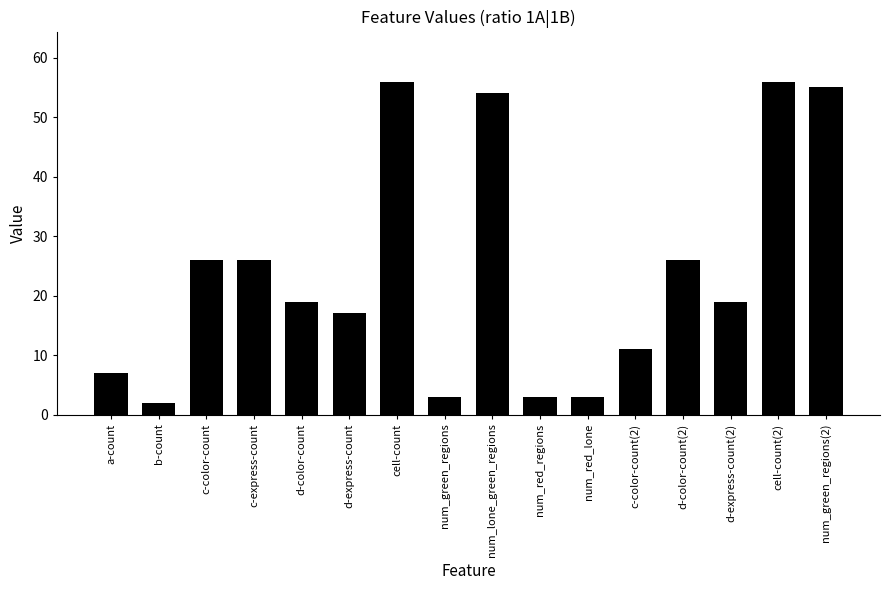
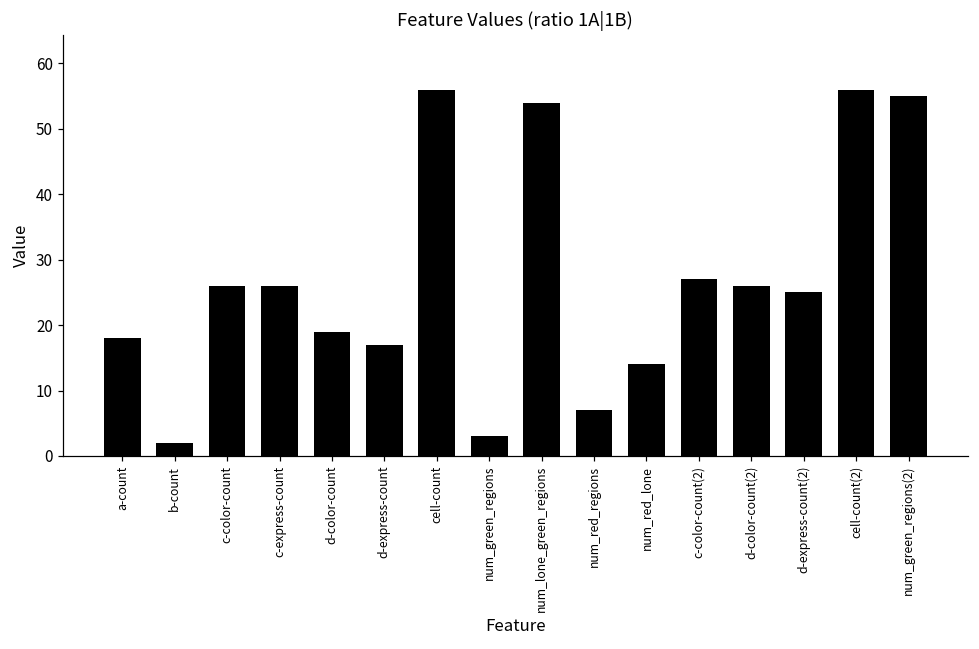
a-count: 7 -> 18
num_red_regions: 3 -> 7
num_red_lone: 3 -> 14
c-color-count(2): 11 -> 27
d-express-count(2): 19 -> 25
